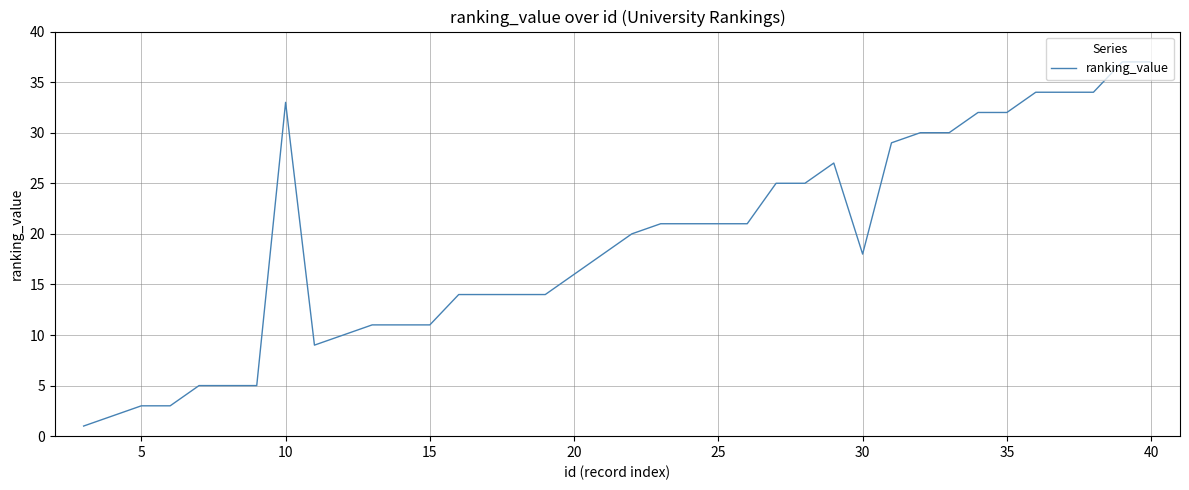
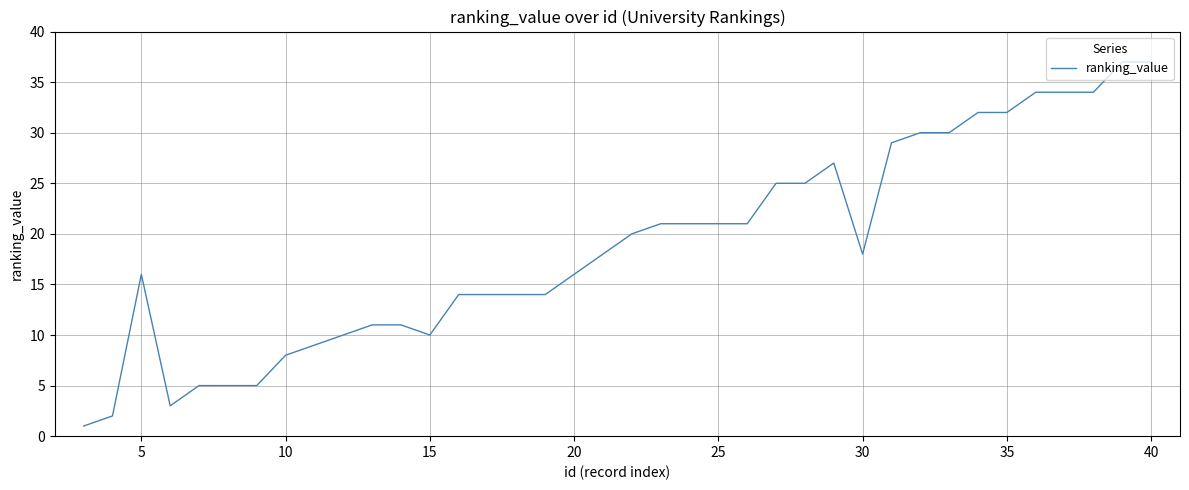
5: 3 -> 16
10: 33 -> 8
15: 11 -> 10
